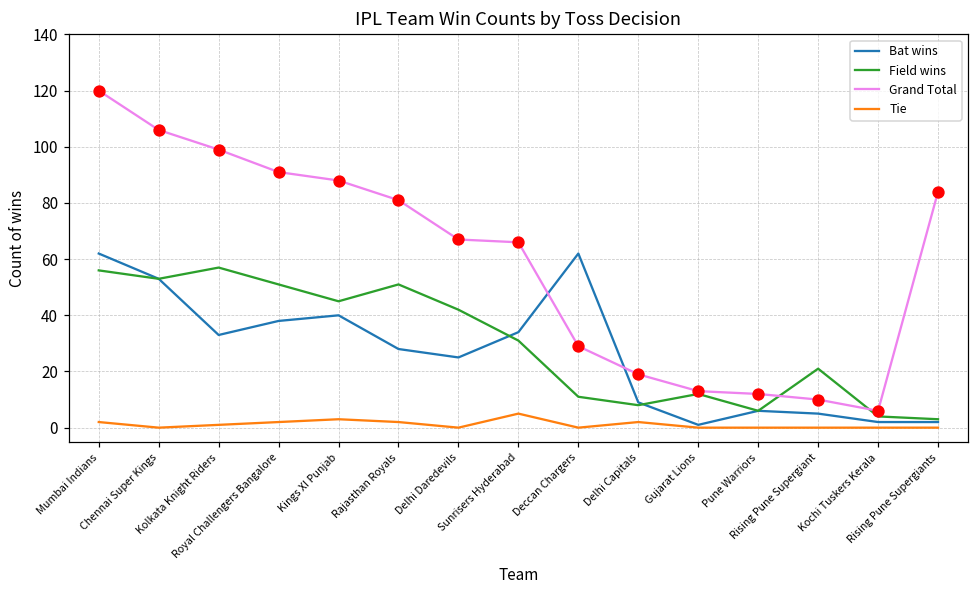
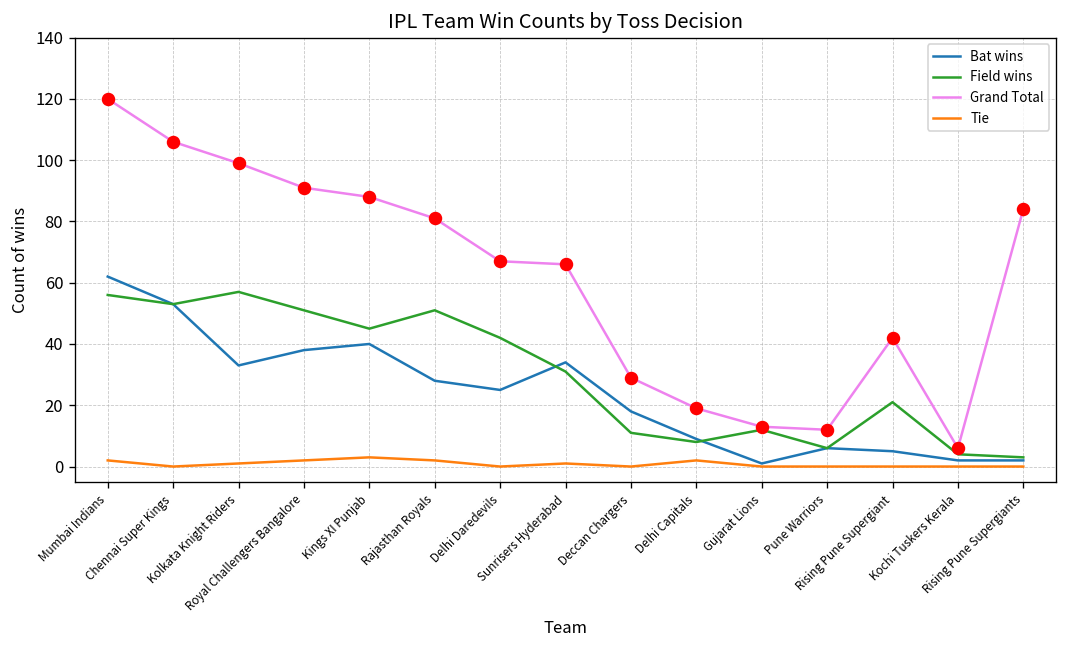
Tie, Sunrisers Hyderabad: 5 -> 1
Bat wins, Deccan Chargers: 62 -> 18
Grand Total, Rising Pune Supergiant: 10 -> 42
